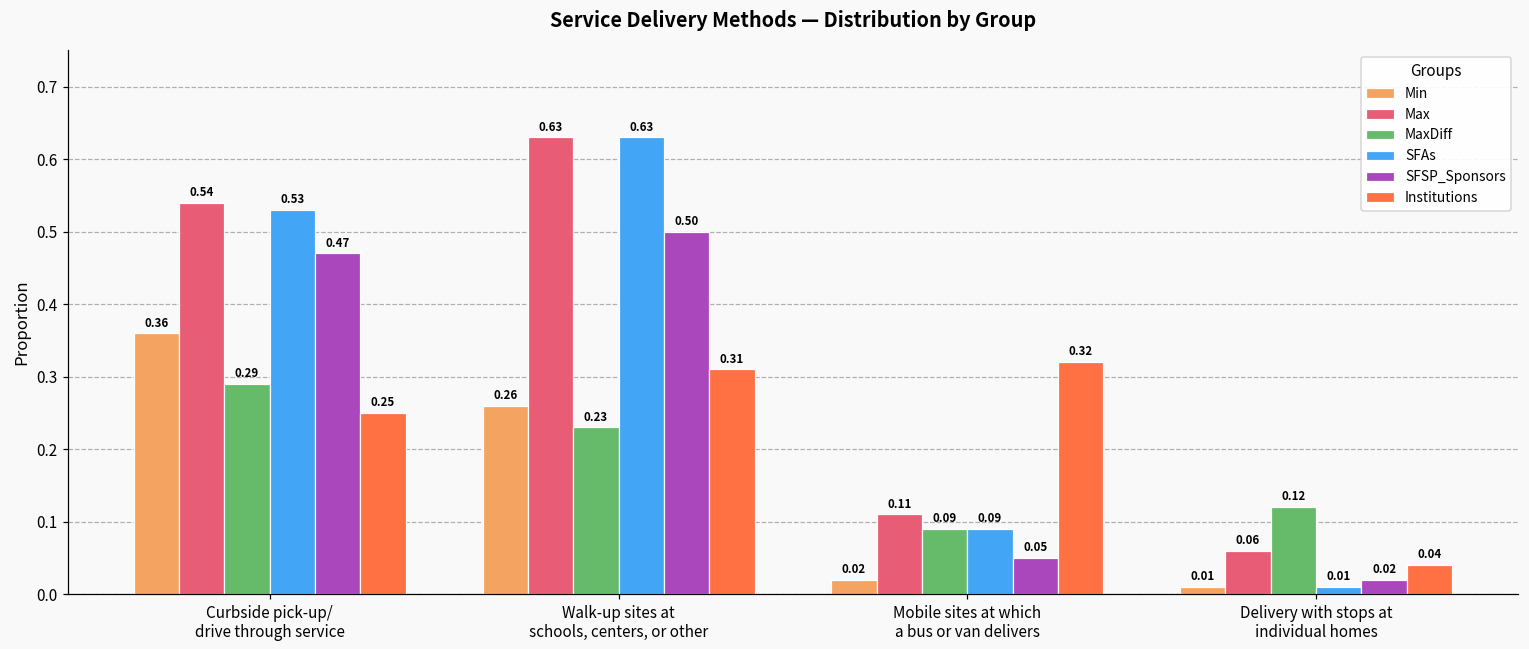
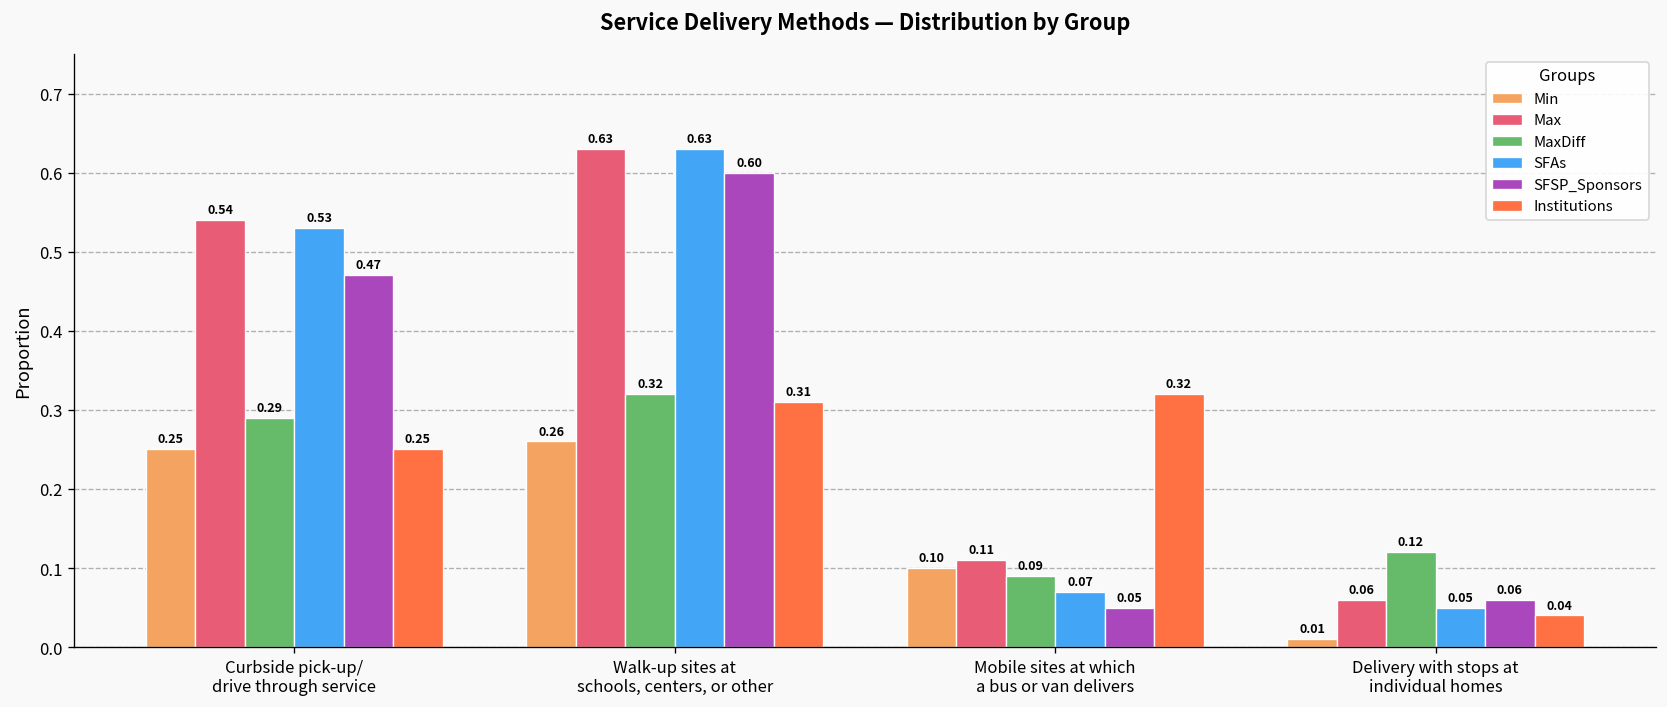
Min, Curbside pick-up/ drive through service: 0.36 -> 0.25
MaxDiff, Walk-up sites at schools, centers, or other: 0.23 -> 0.32
SFSP_Sponsors, Walk-up sites at schools, centers, or other: 0.50 -> 0.60
Min, Mobile sites at which a bus or van delivers: 0.02 -> 0.10
SFAs, Mobile sites at which a bus or van delivers: 0.09 -> 0.07
SFAs, Delivery with stops at individual homes: 0.01 -> 0.05
SFSP_Sponsors, Delivery with stops at individual homes: 0.02 -> 0.06
